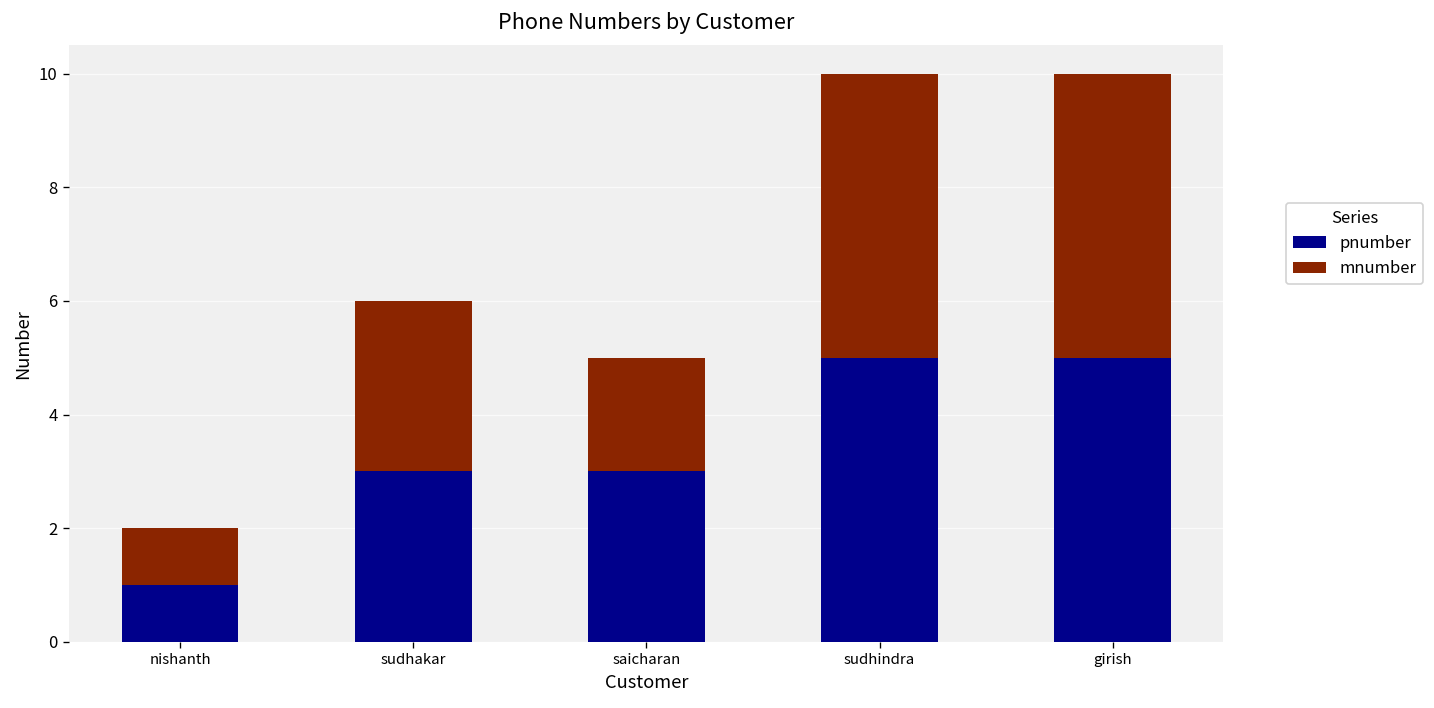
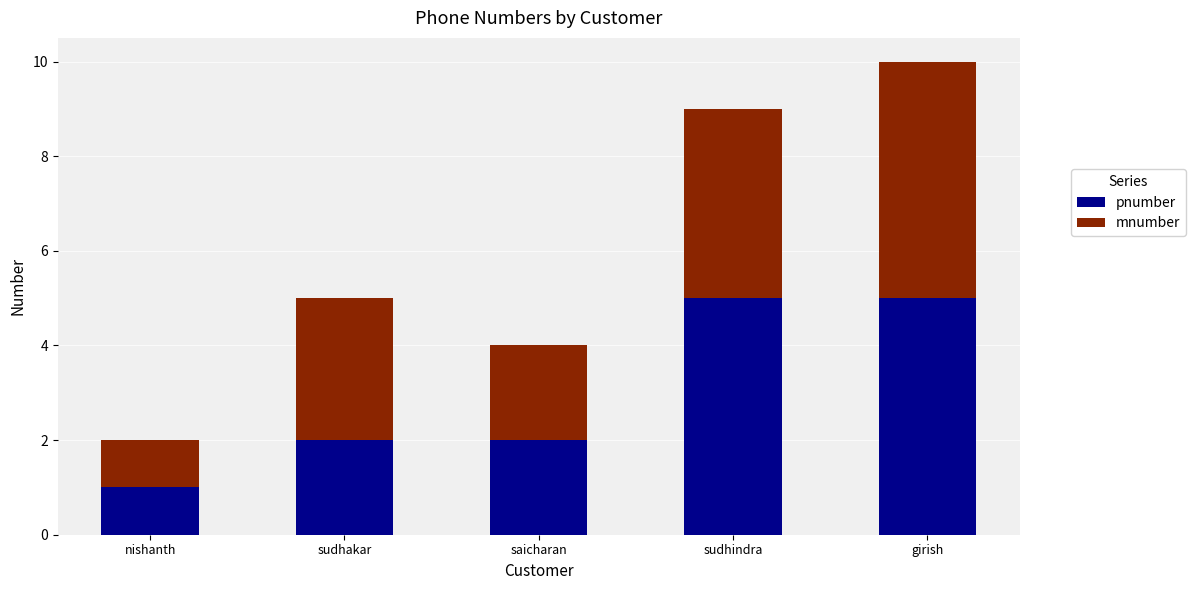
pnumber, sudhakar: 3.0 -> 2.0
pnumber, saicharan: 3.0 -> 2.0
mnumber, sudhindra: 5.0 -> 4.0
